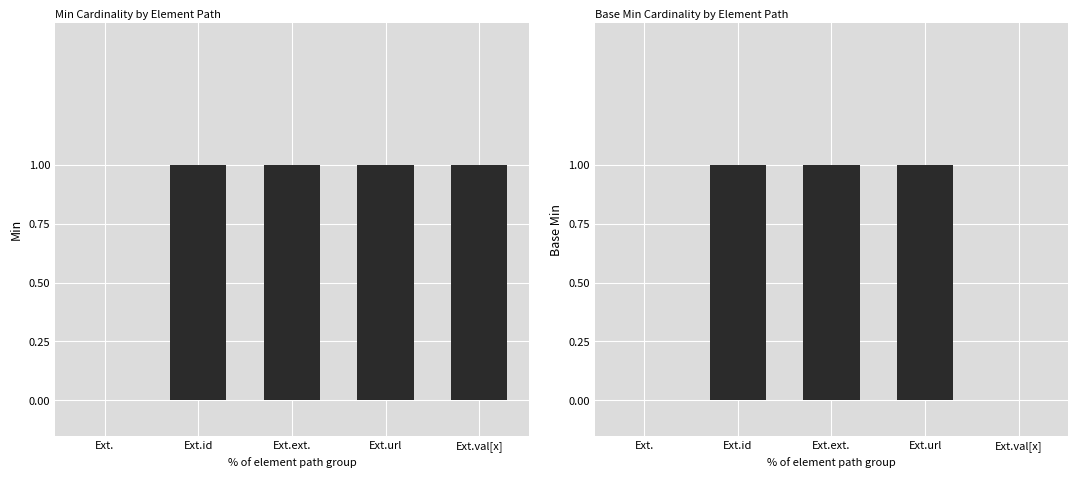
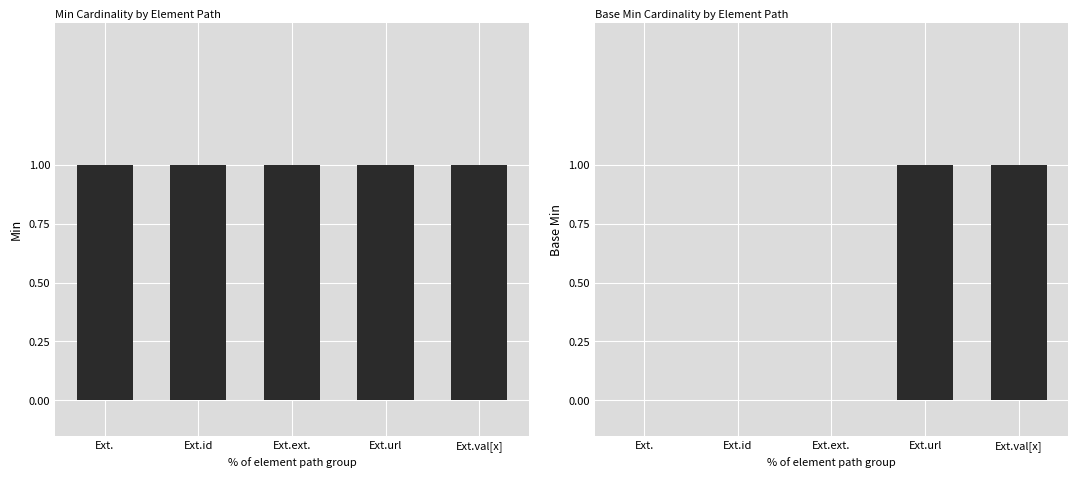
Min Cardinality by Element Path, Ext.: 0 -> 1
Base Min Cardinality by Element Path, Ext.id: 1 -> 0
Base Min Cardinality by Element Path, Ext.ext.: 1 -> 0
Base Min Cardinality by Element Path, Ext.val[x]: 0 -> 1
